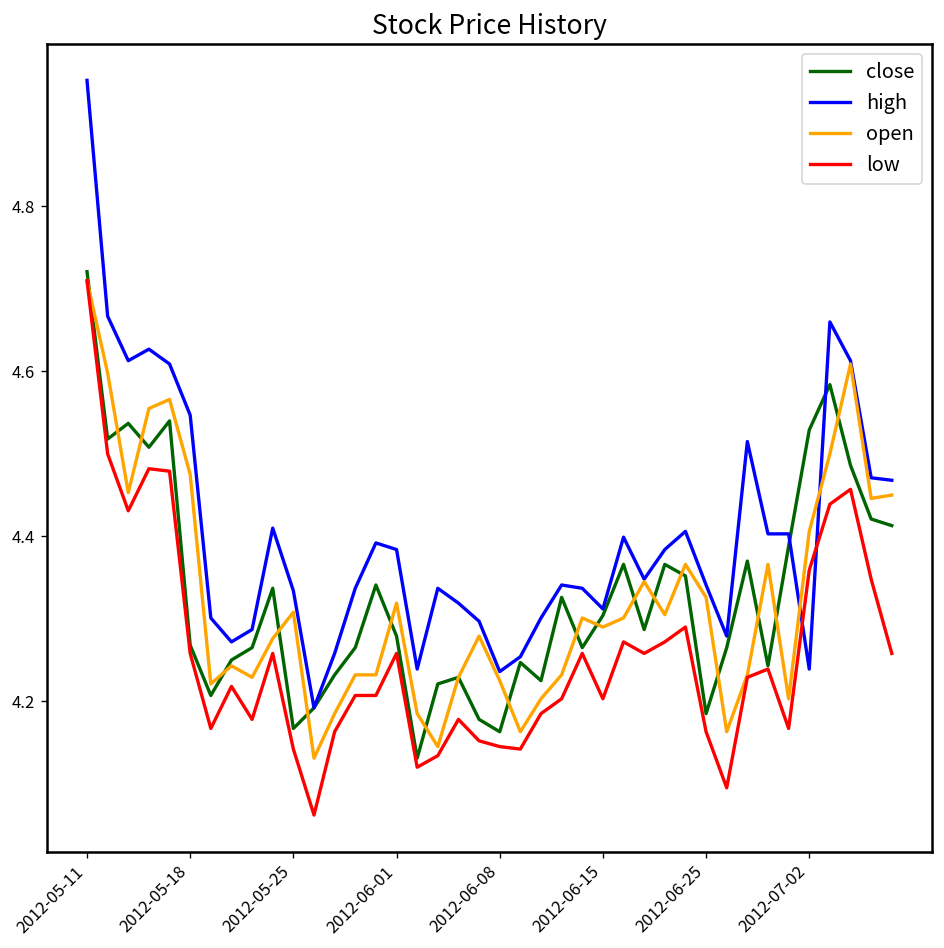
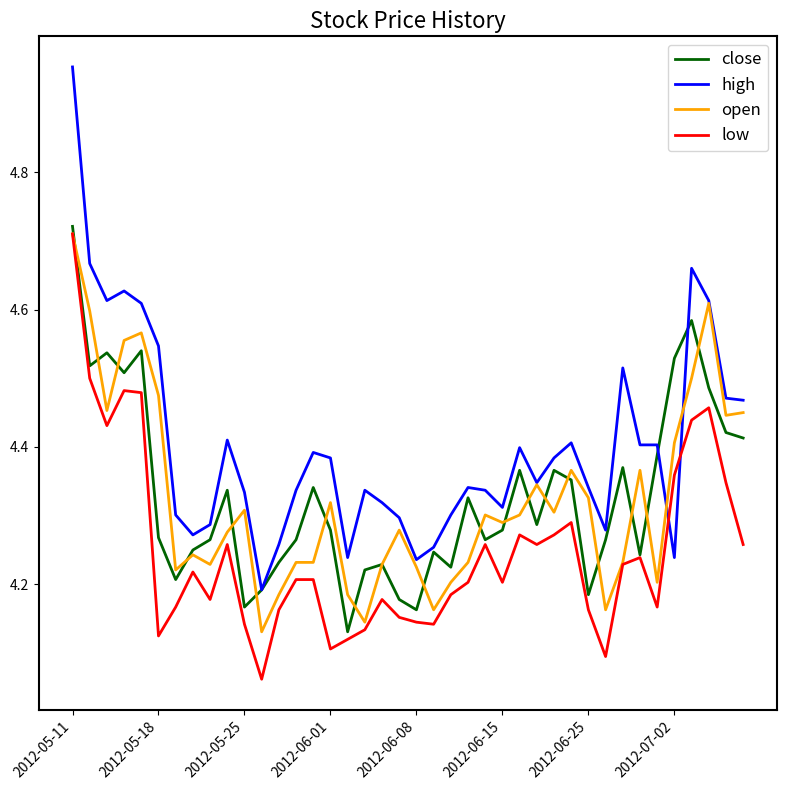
low, 2012-05-18: 4.26 -> 4.13
low, 2012-06-01: 4.26 -> 4.11
close, 2012-06-15: 4.30 -> 4.28
